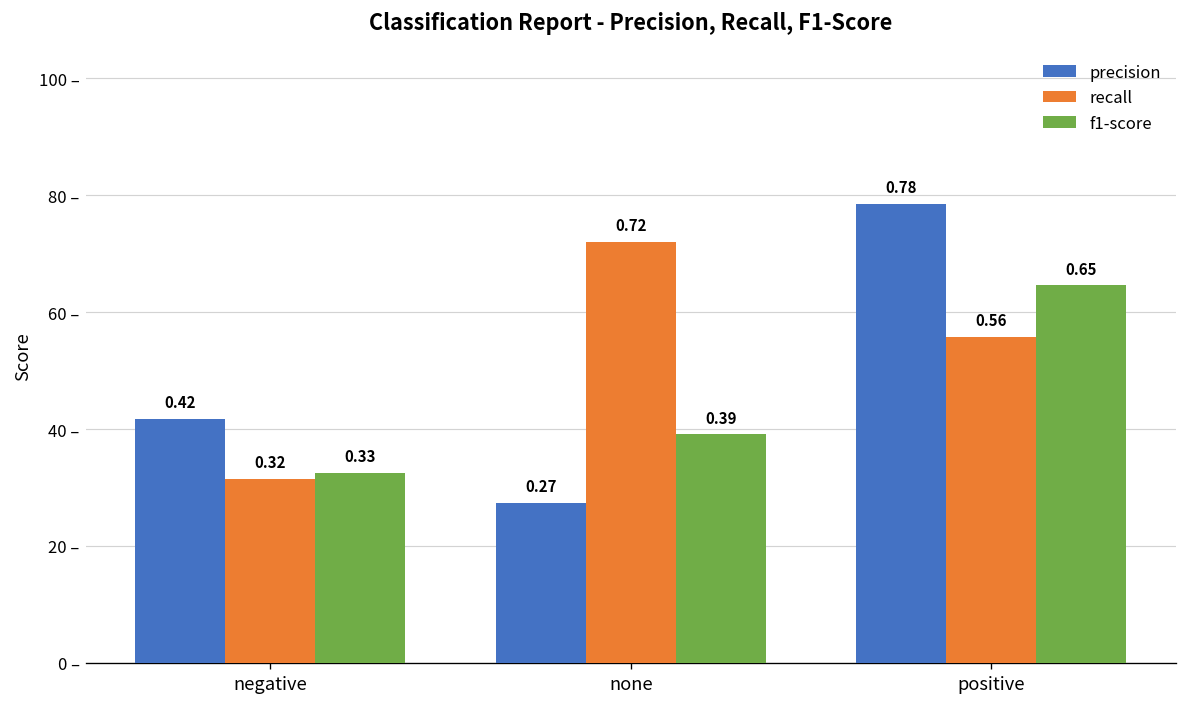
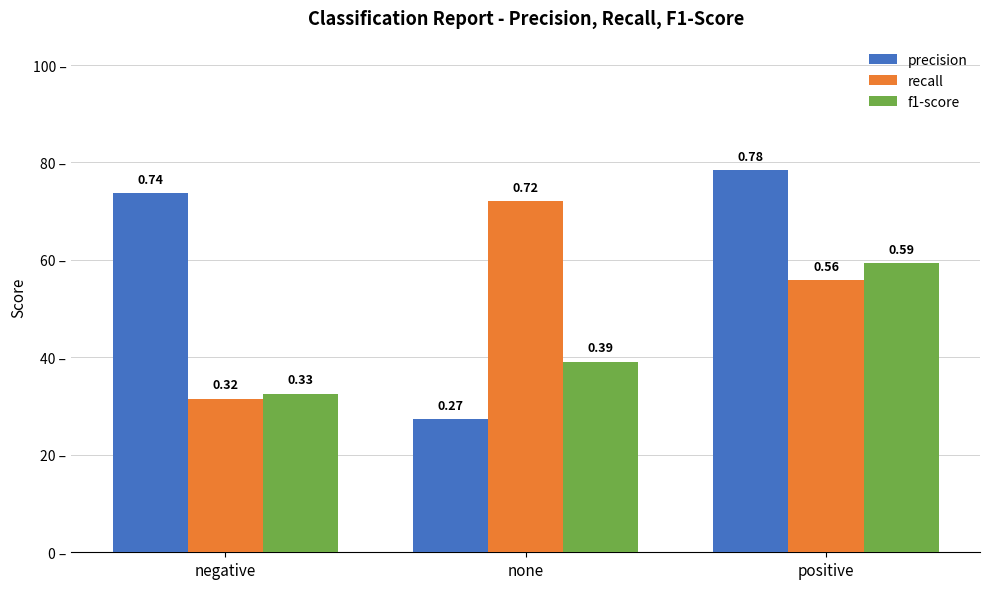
precision, negative: 0.42 -> 0.74
f1-score, positive: 0.65 -> 0.59
